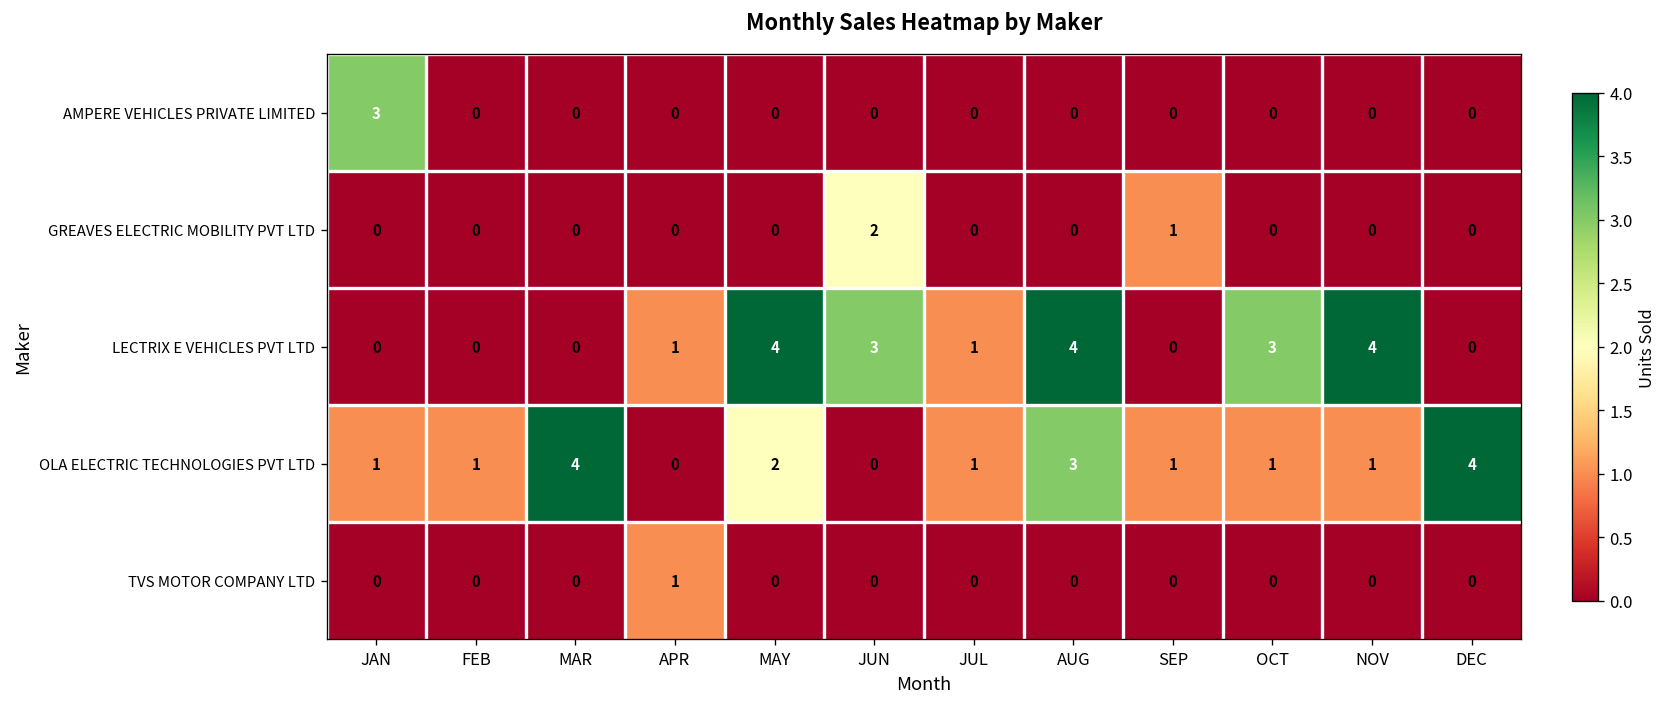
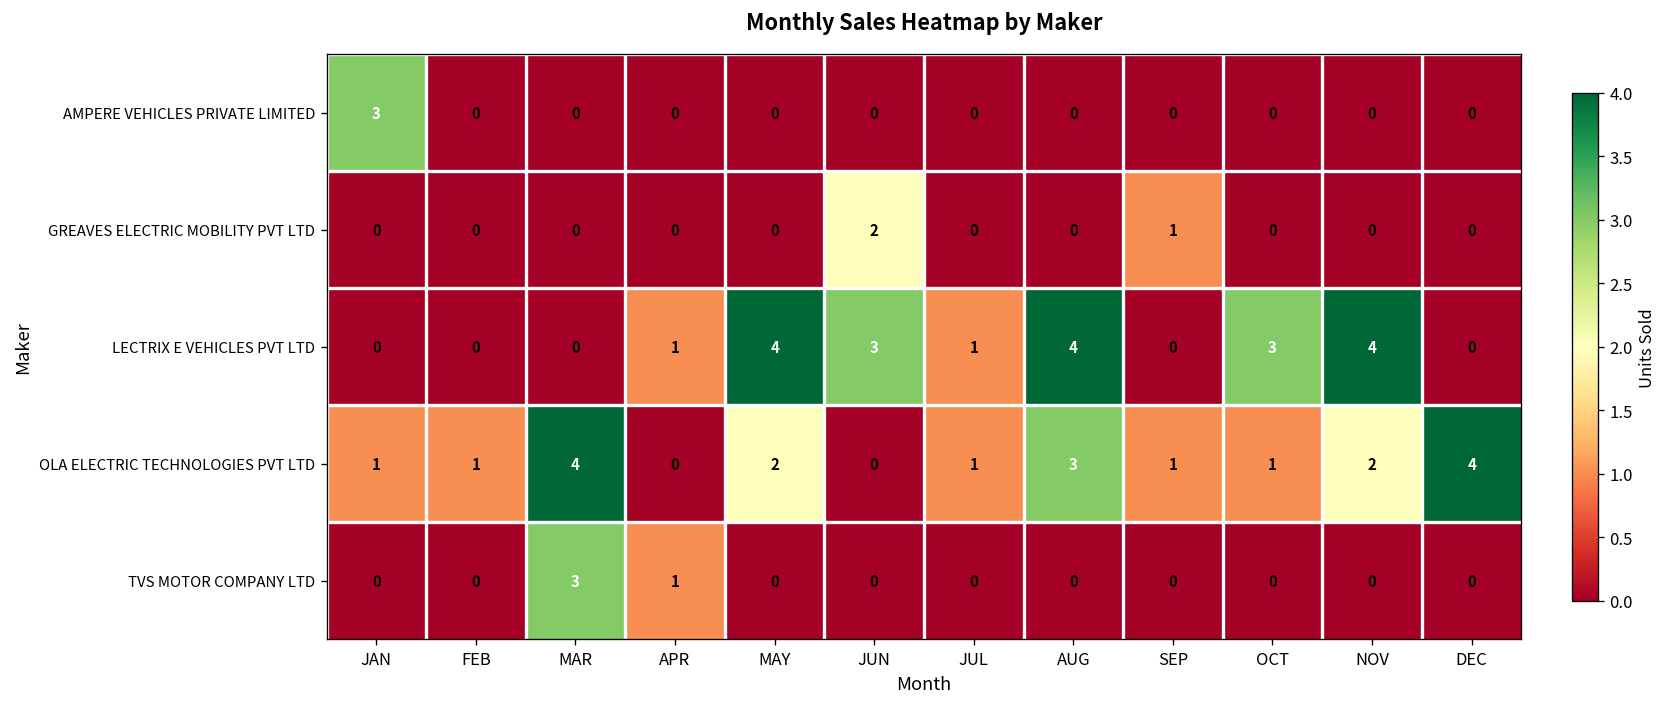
OLA ELECTRIC TECHNOLOGIES PVT LTD, NOV: 1 -> 2
TVS MOTOR COMPANY LTD, MAR: 0 -> 3
